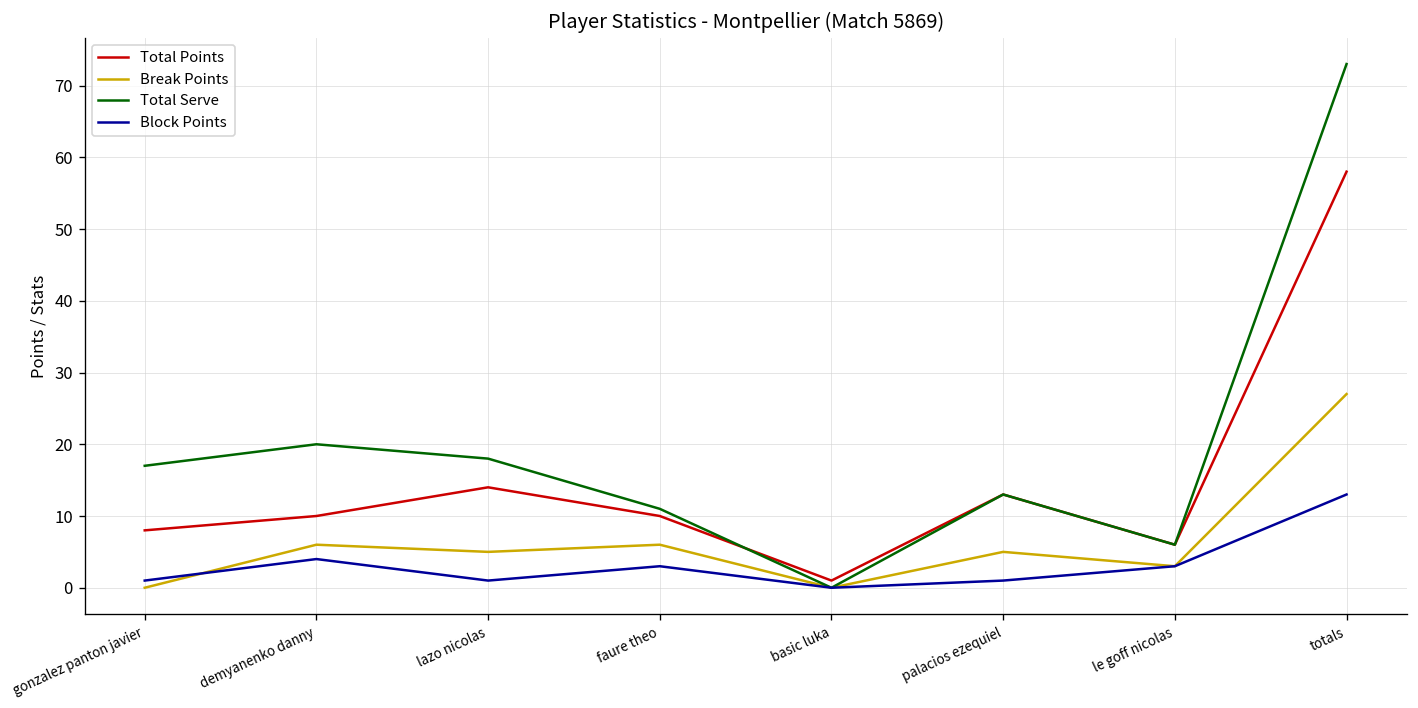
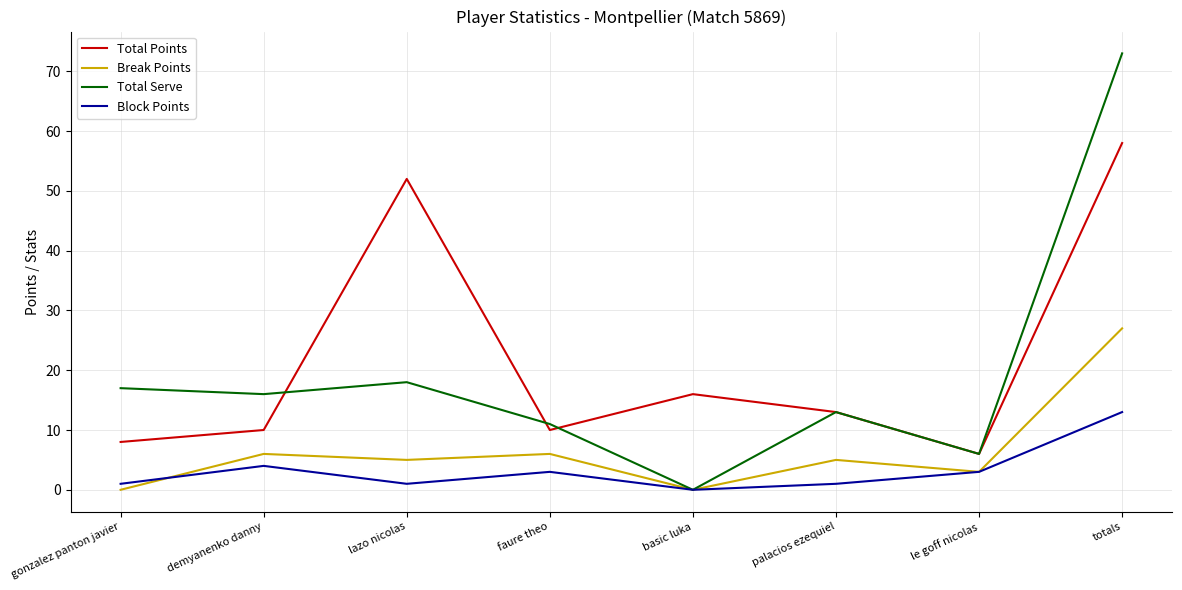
Total Serve, demyanenko danny: 20 -> 16
Total Points, lazo nicolas: 14 -> 52
Total Points, basic luka: 1 -> 16
